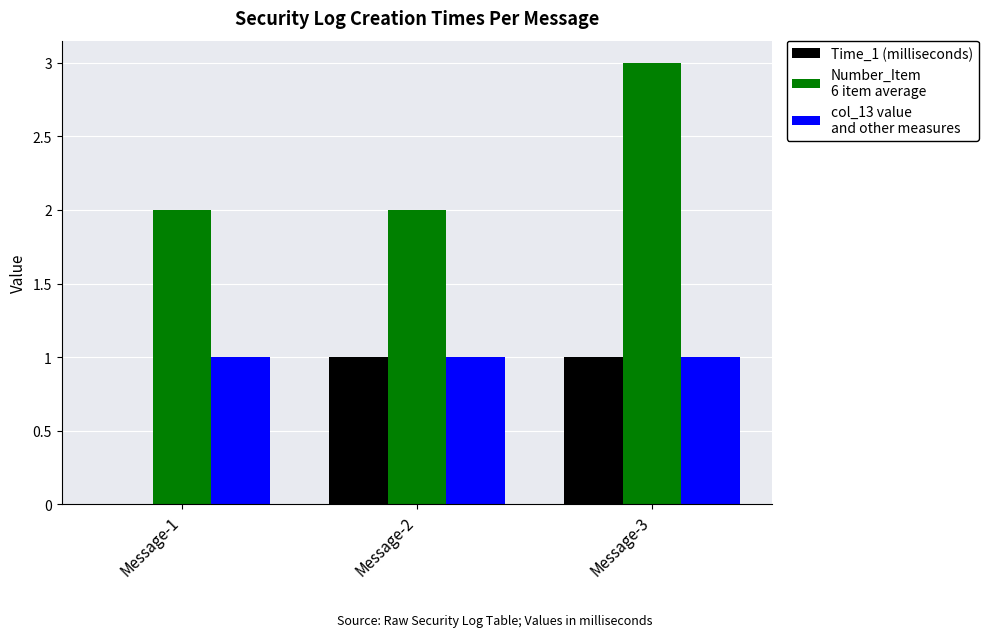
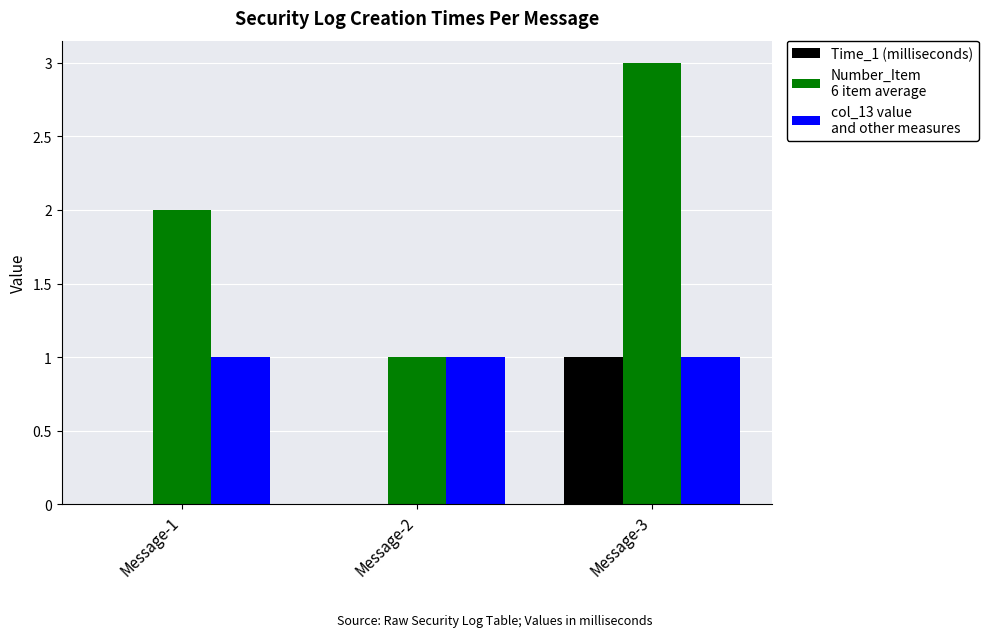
Time_1 (milliseconds), Message-2: 1 -> 0
Number_Item 6 item average, Message-2: 2 -> 1
